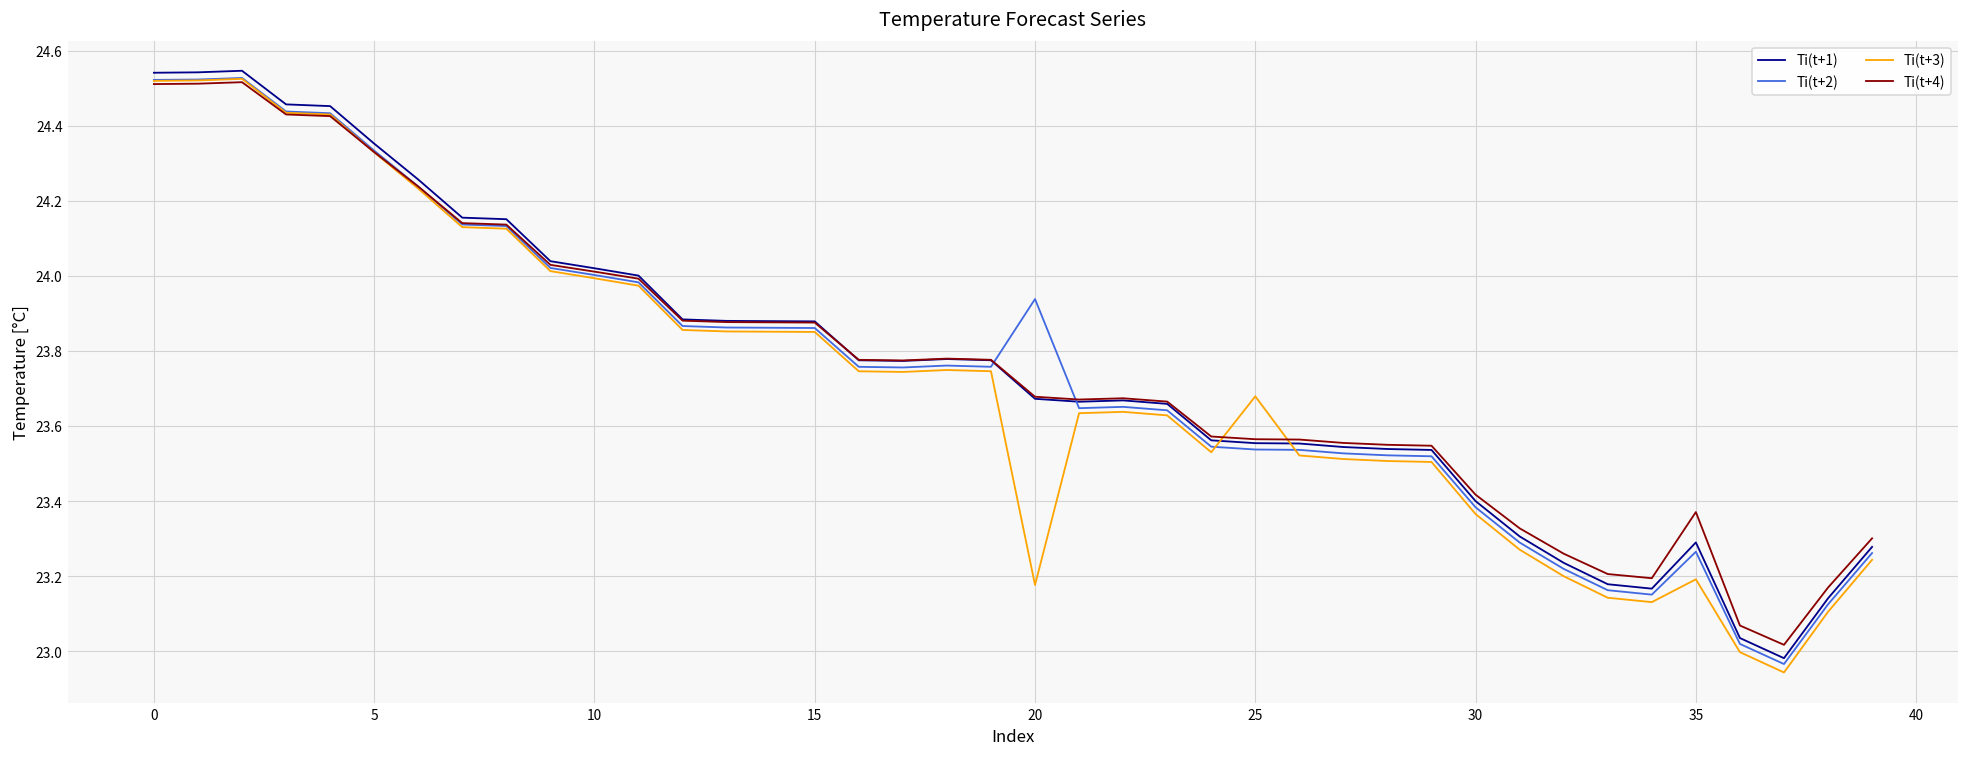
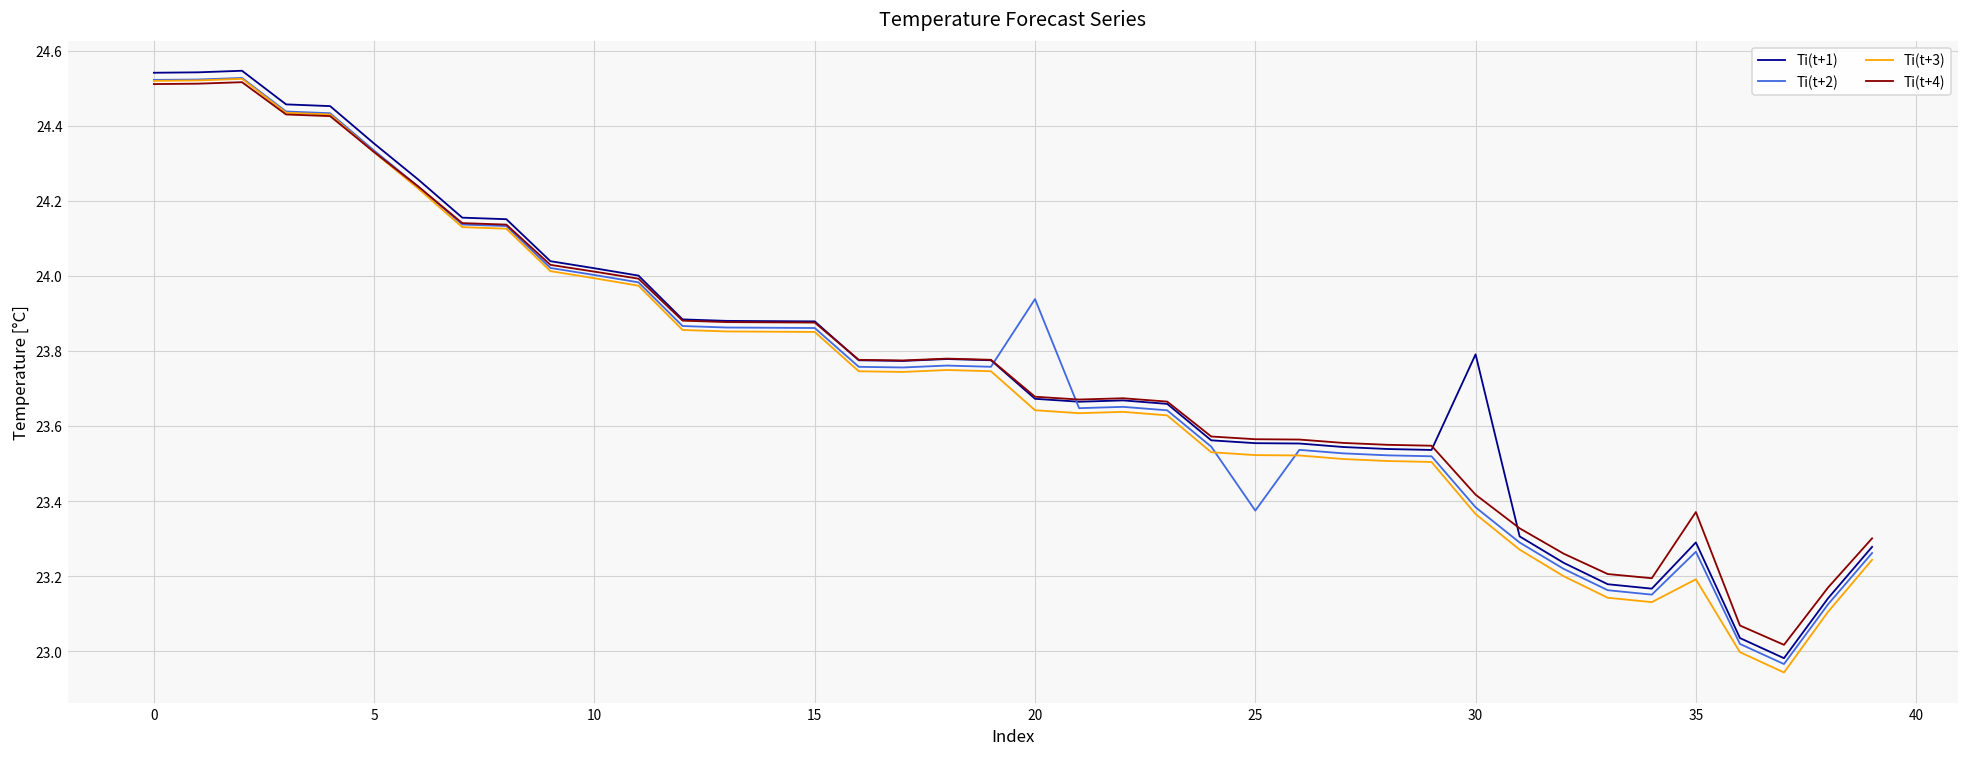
Ti(t+3), 20: 23.18 -> 23.64
Ti(t+2), 25: 23.54 -> 23.37
Ti(t+3), 25: 23.68 -> 23.52
Ti(t+1), 30: 23.40 -> 23.79
